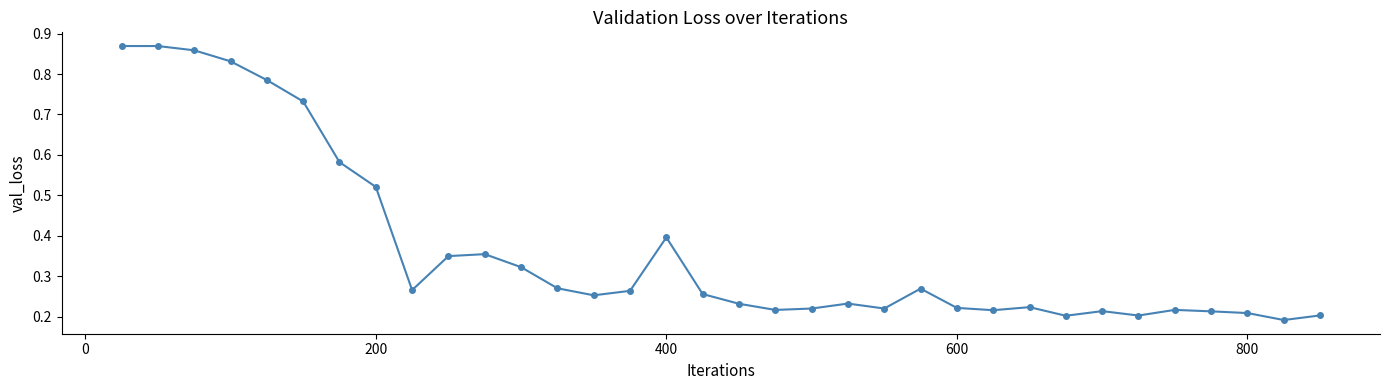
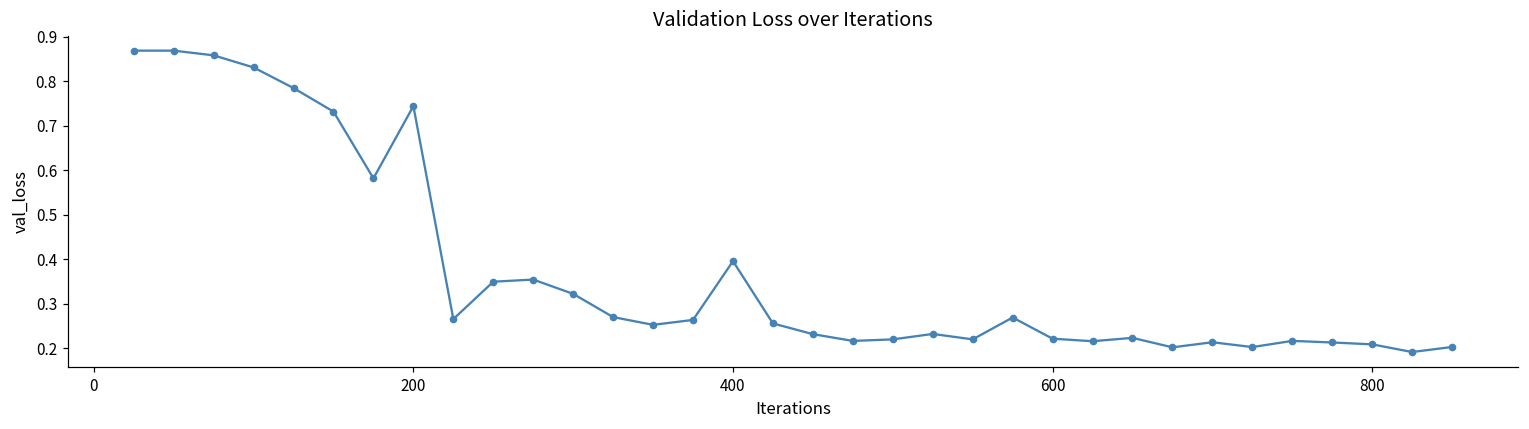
200: 0.52 -> 0.74
